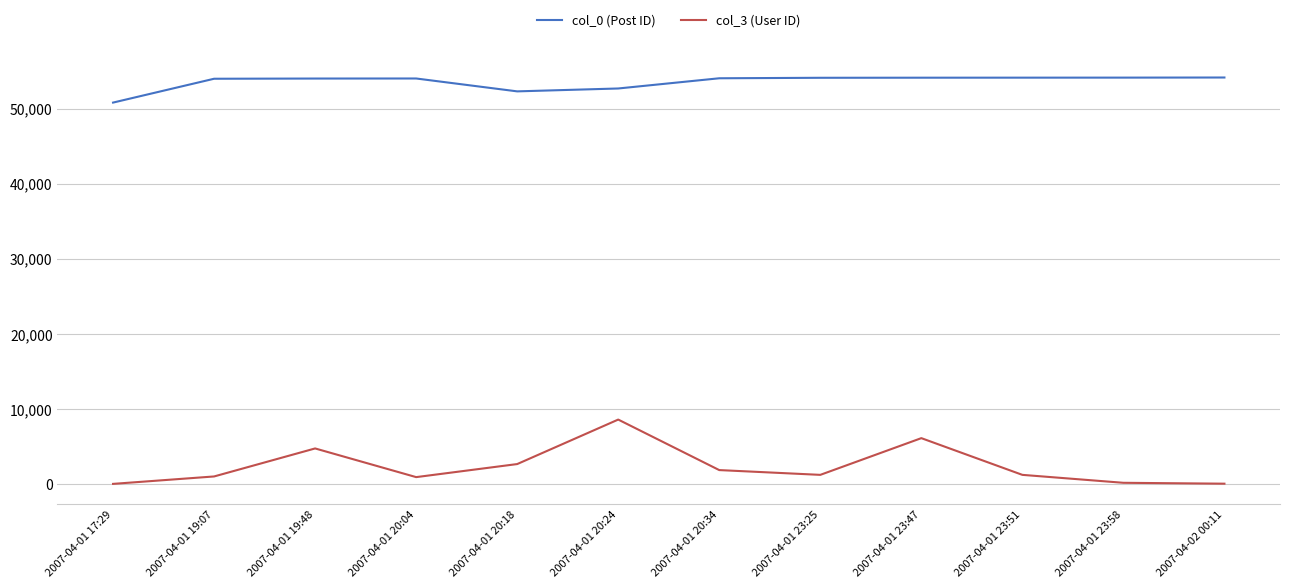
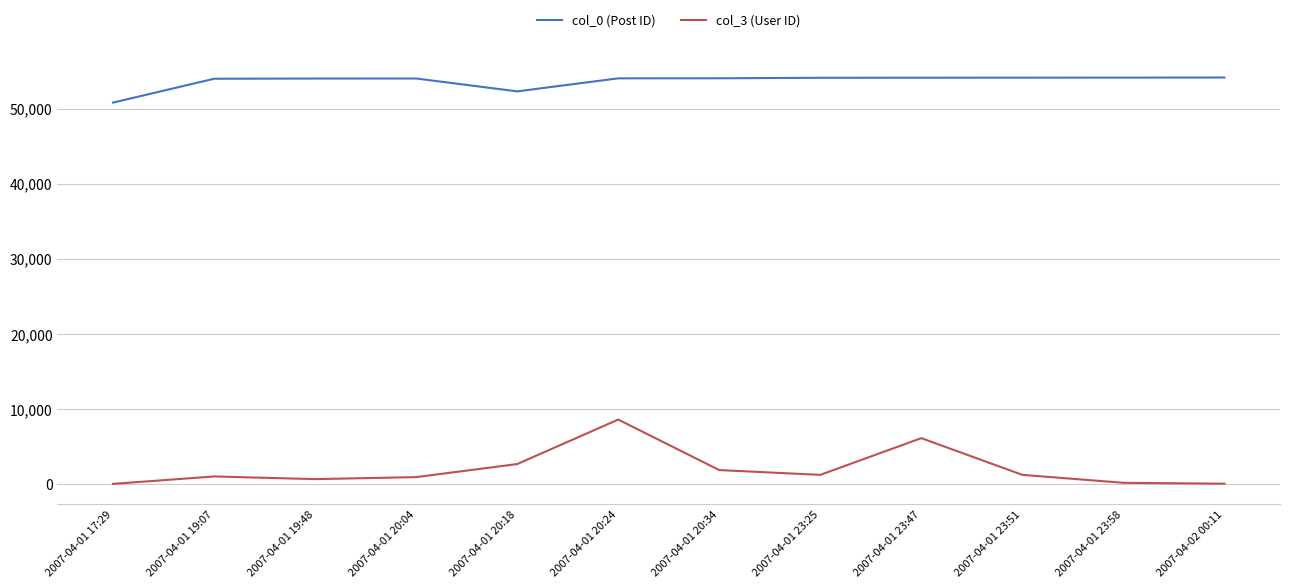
col_3 (User ID), 2007-04-01 19:48: 5,000 -> 1,000
col_0 (Post ID), 2007-04-01 20:24: 53,000 -> 54,000
